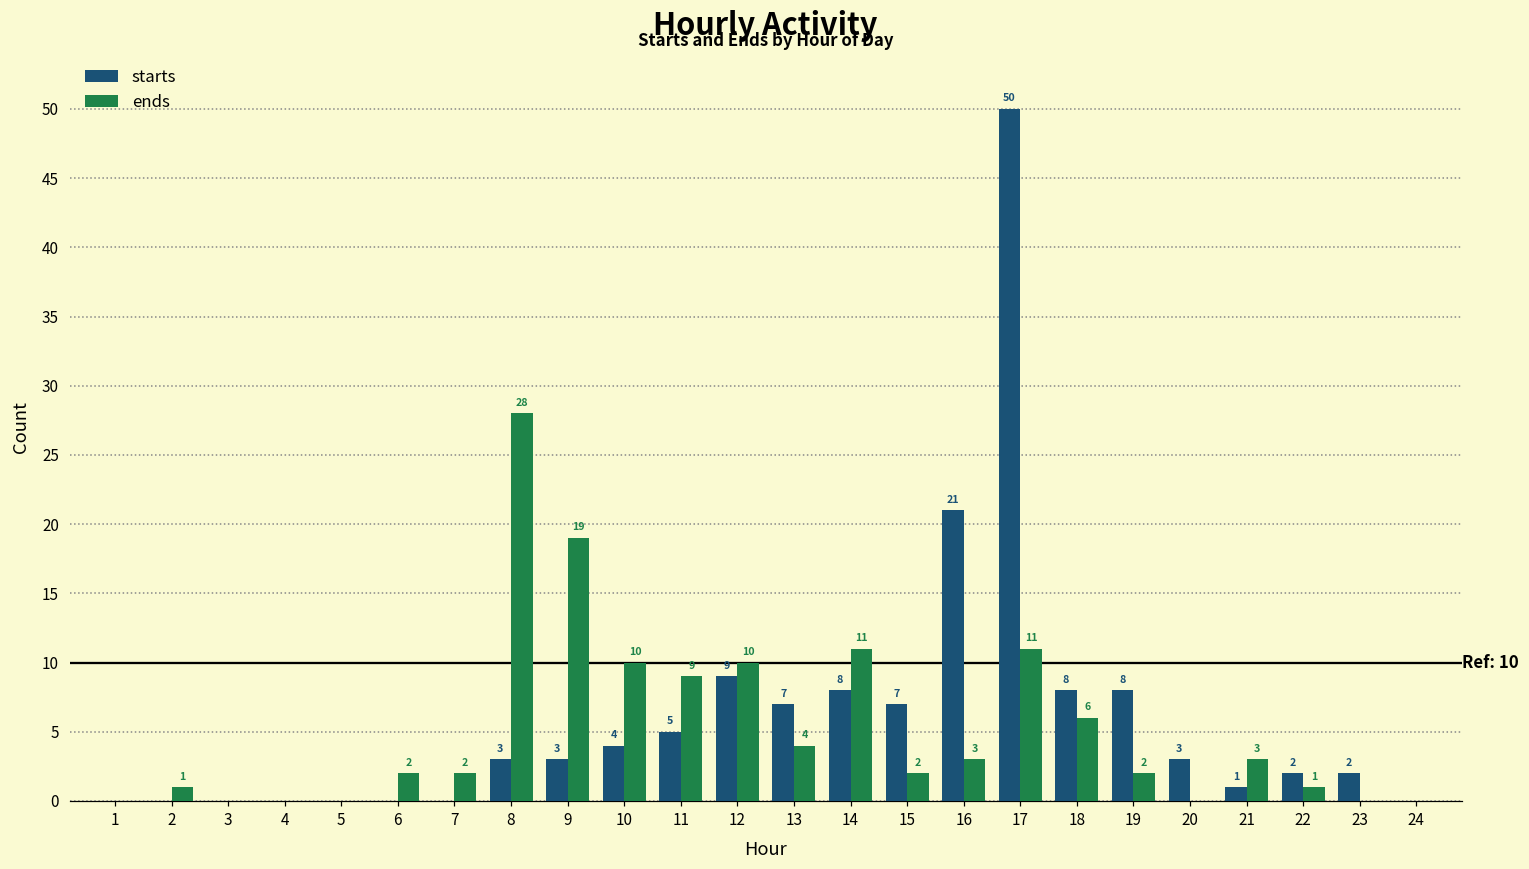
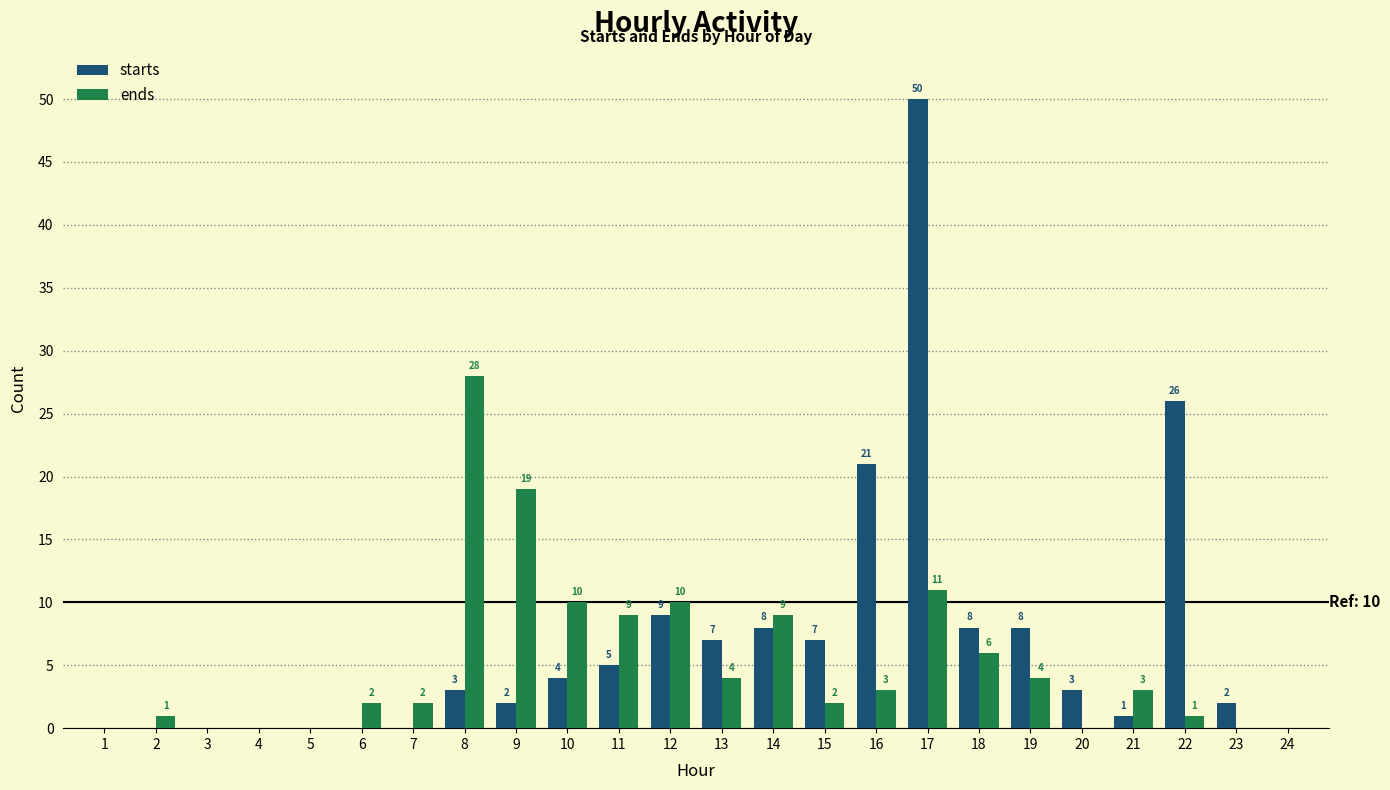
starts, 9: 3 -> 2
ends, 14: 11 -> 9
ends, 19: 2 -> 4
starts, 22: 2 -> 26
